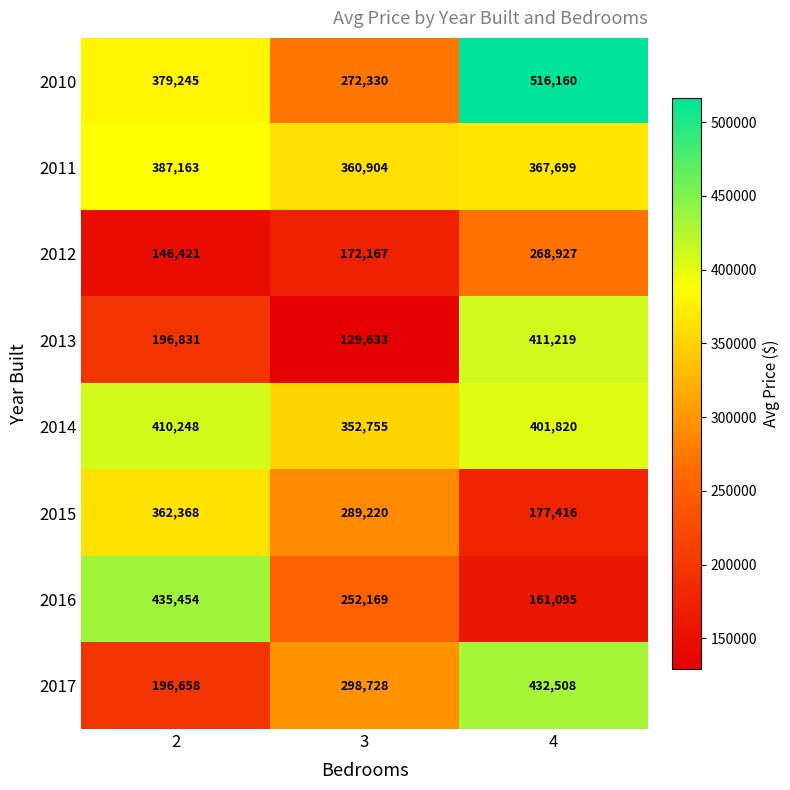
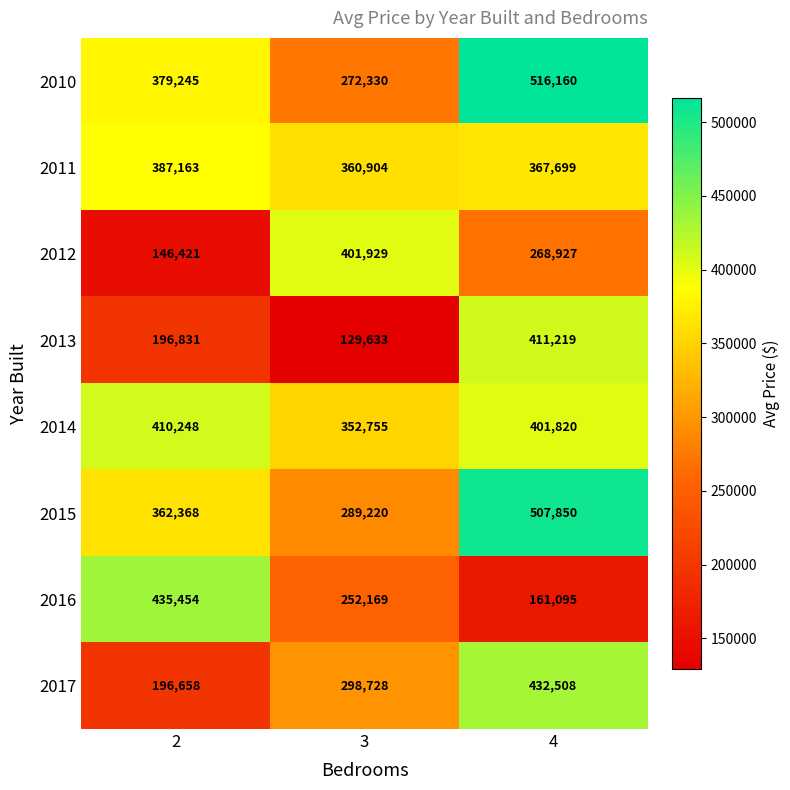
2012, 3: 172,167 -> 401,929
2015, 4: 177,416 -> 507,850
